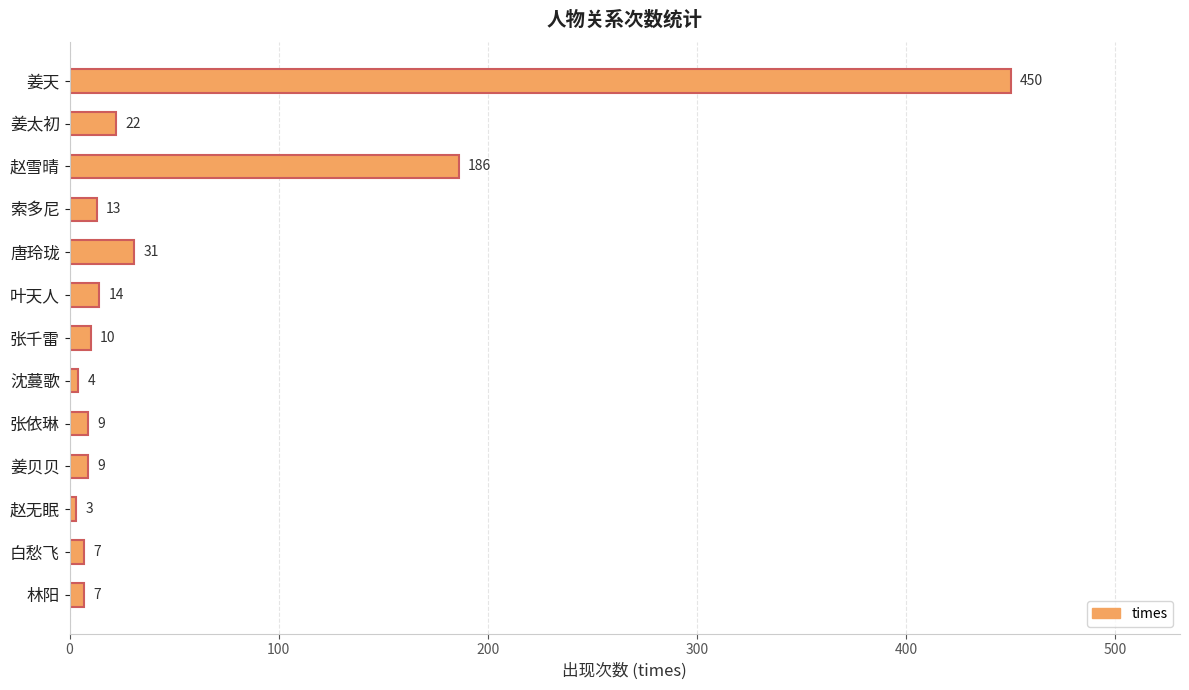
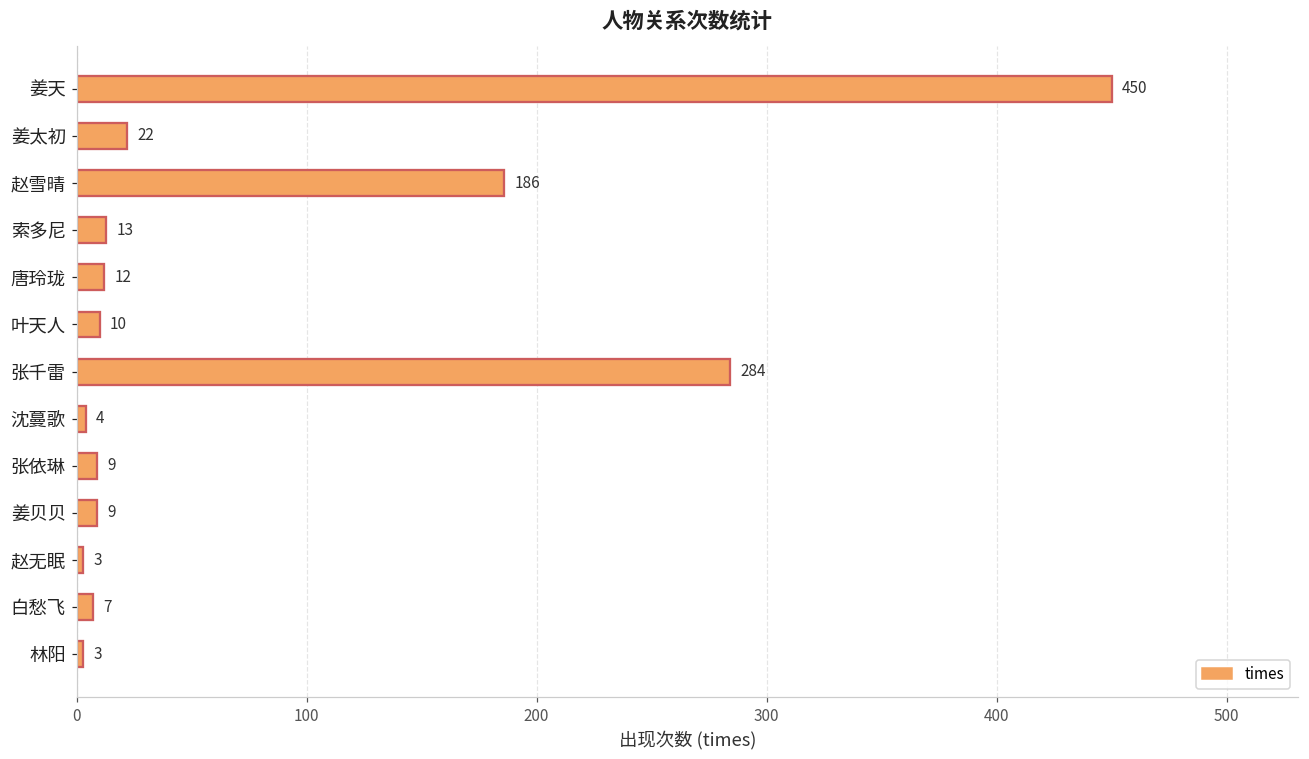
唐玲珑: 31 -> 12
叶天人: 14 -> 10
张千雷: 10 -> 284
林阳: 7 -> 3
